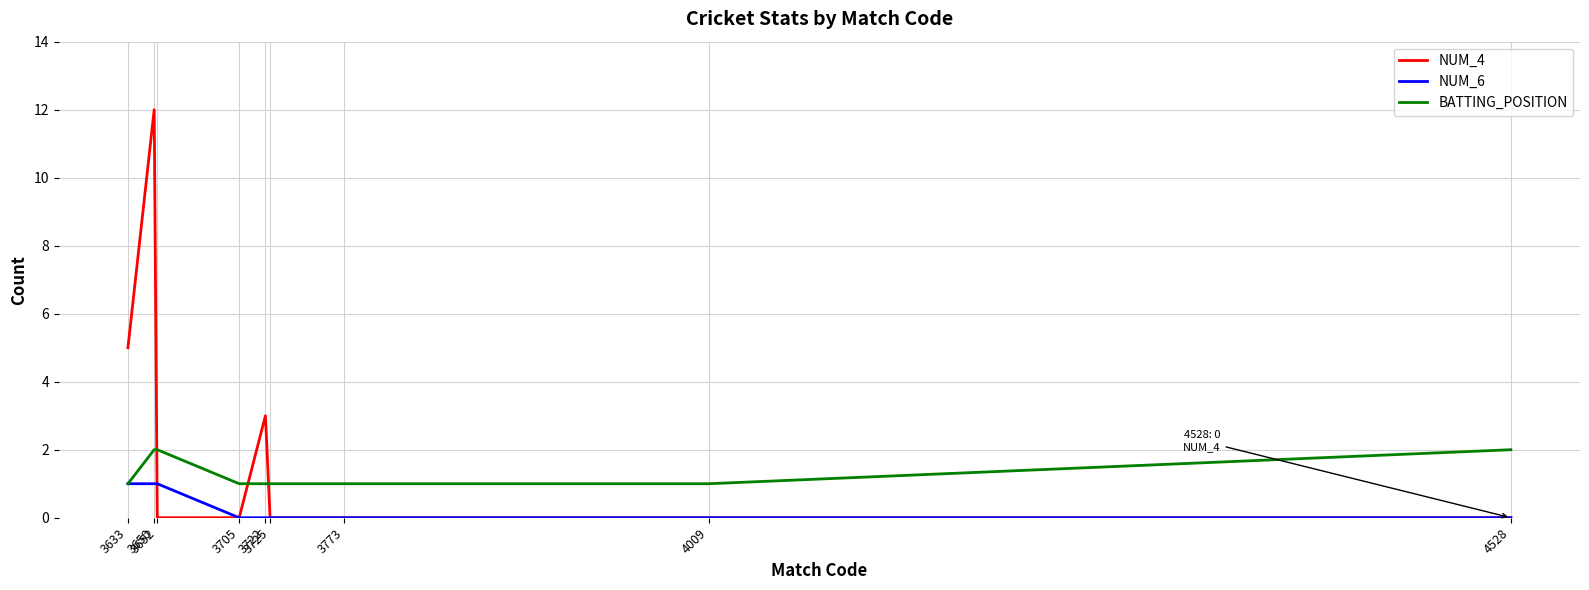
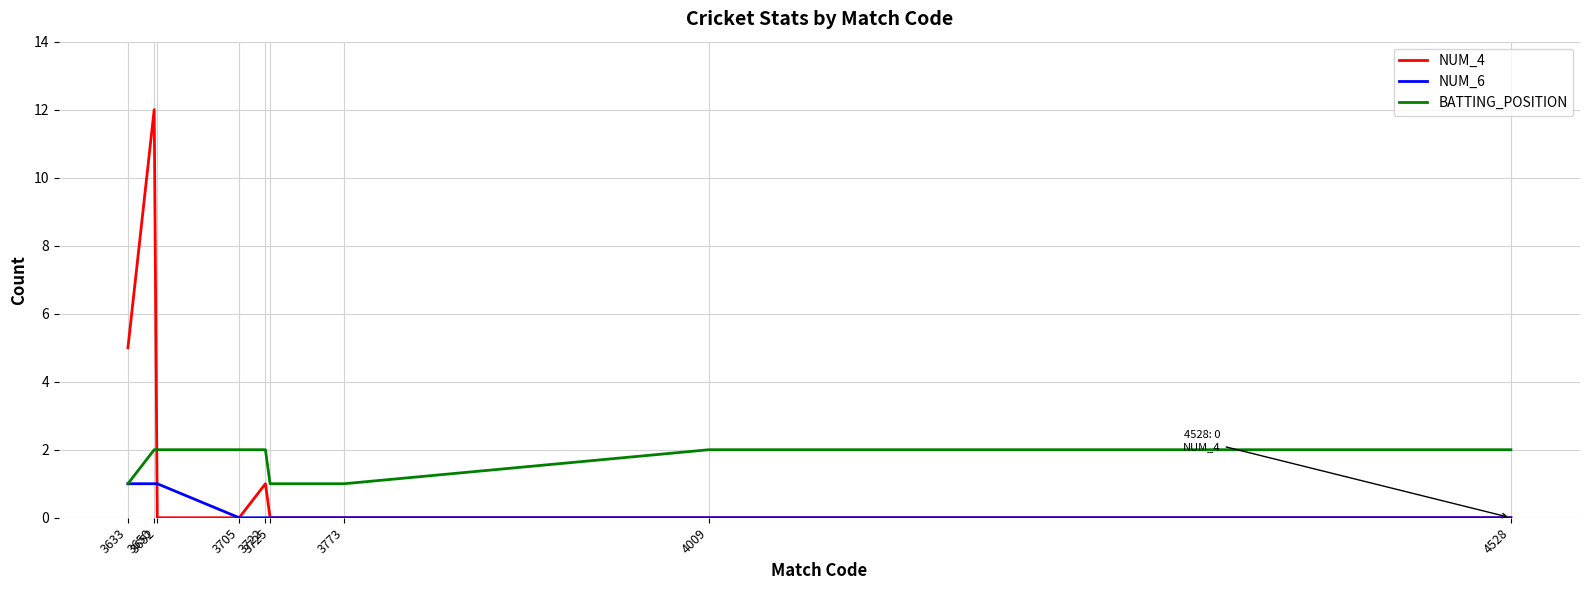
BATTING_POSITION, 3705: 1 -> 2
NUM_4, 3722: 3 -> 1
BATTING_POSITION, 3722: 1 -> 2
BATTING_POSITION, 4009: 1 -> 2
